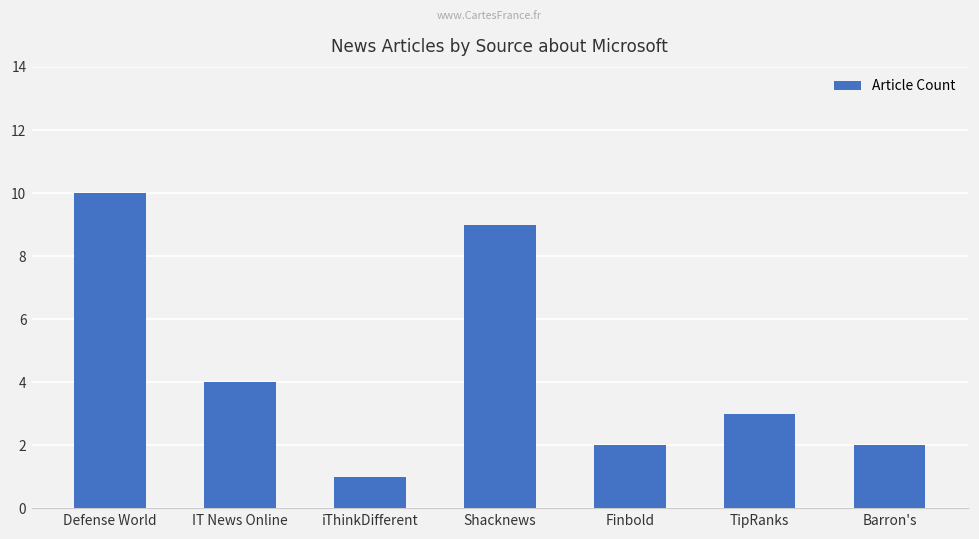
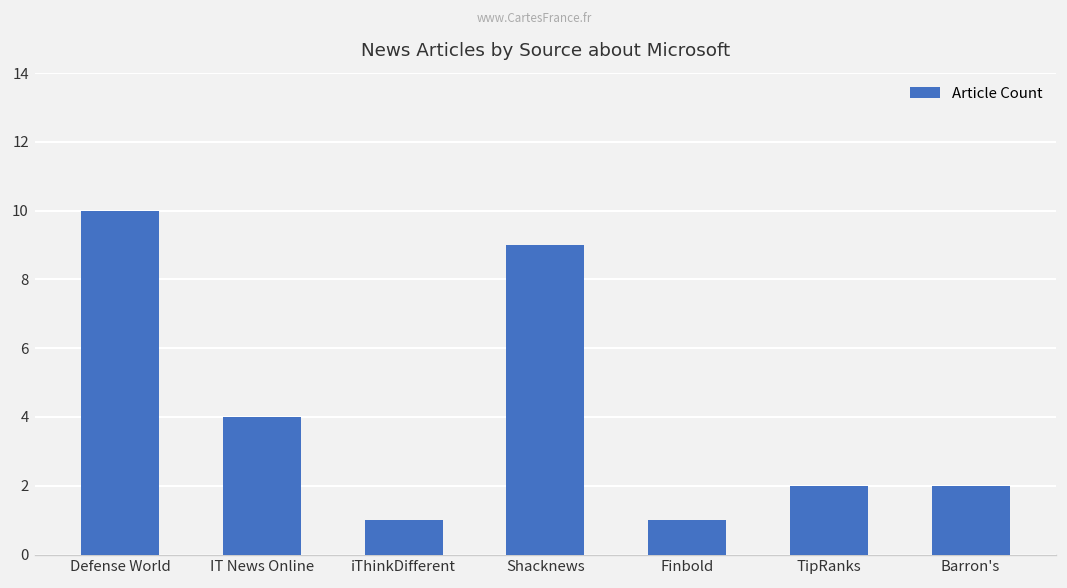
Finbold: 2 -> 1
TipRanks: 3 -> 2
